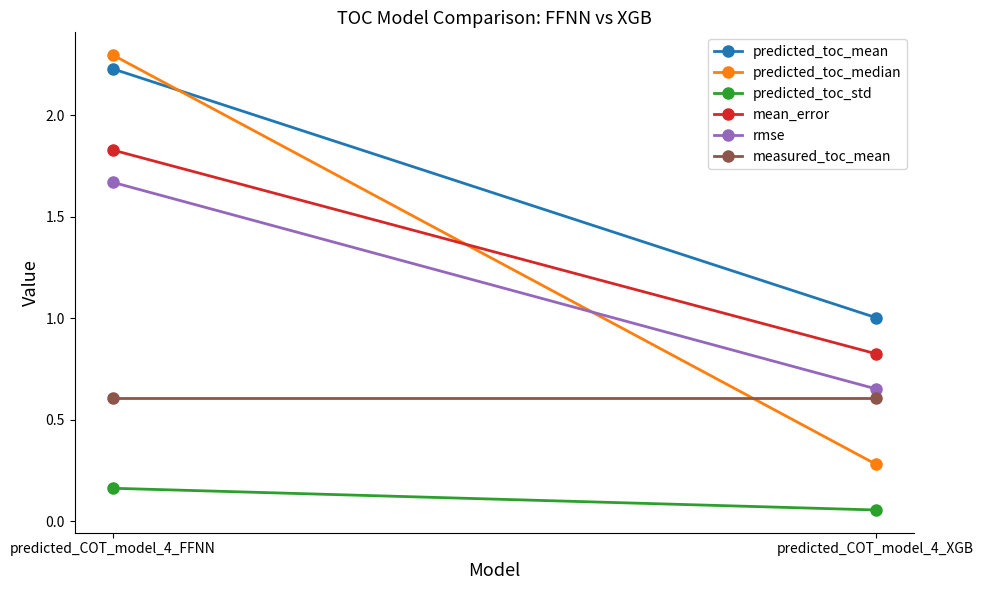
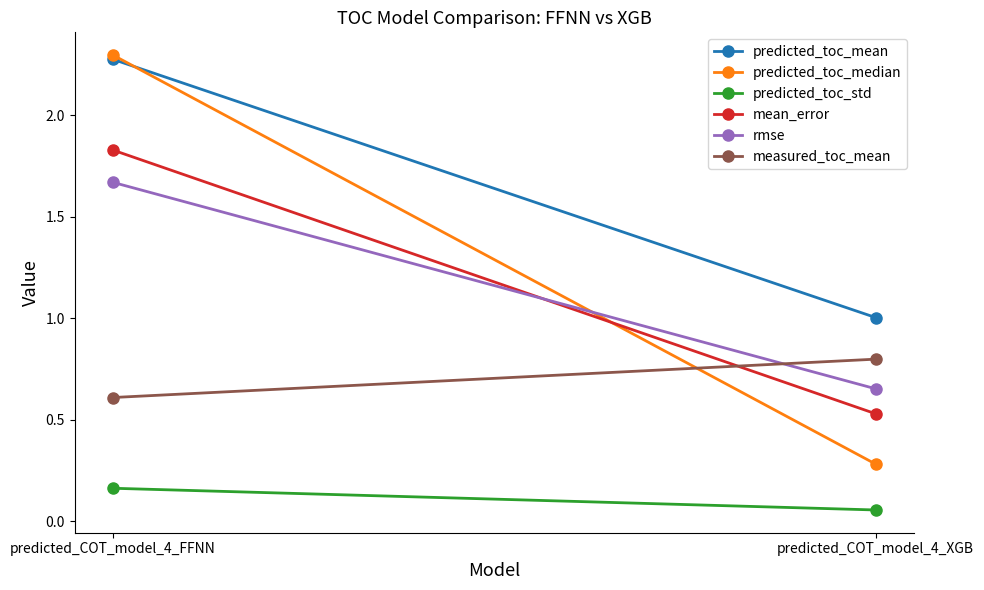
predicted_toc_mean, predicted_COT_model_4_FFNN: 2.23 -> 2.28
mean_error, predicted_COT_model_4_XGB: 0.83 -> 0.53
measured_toc_mean, predicted_COT_model_4_XGB: 0.61 -> 0.80
